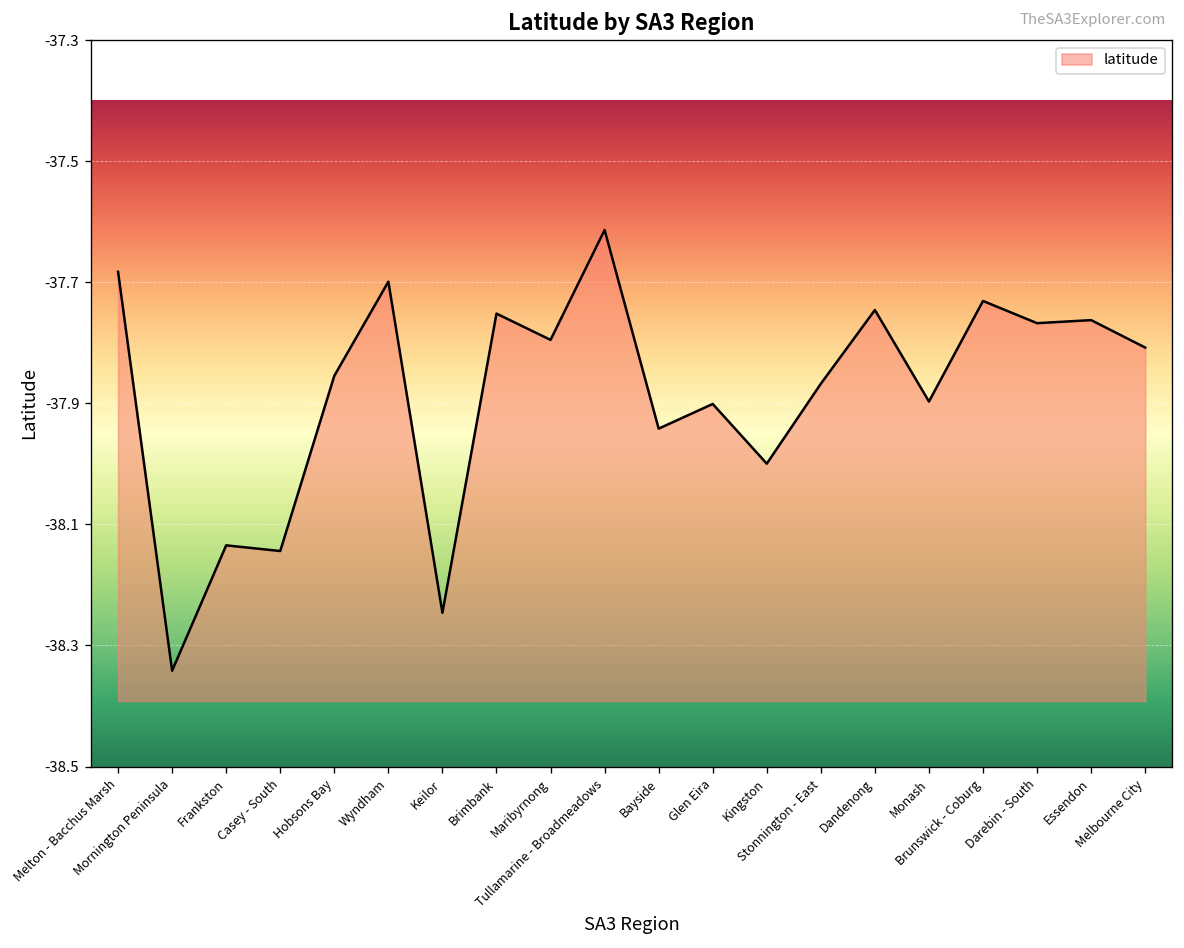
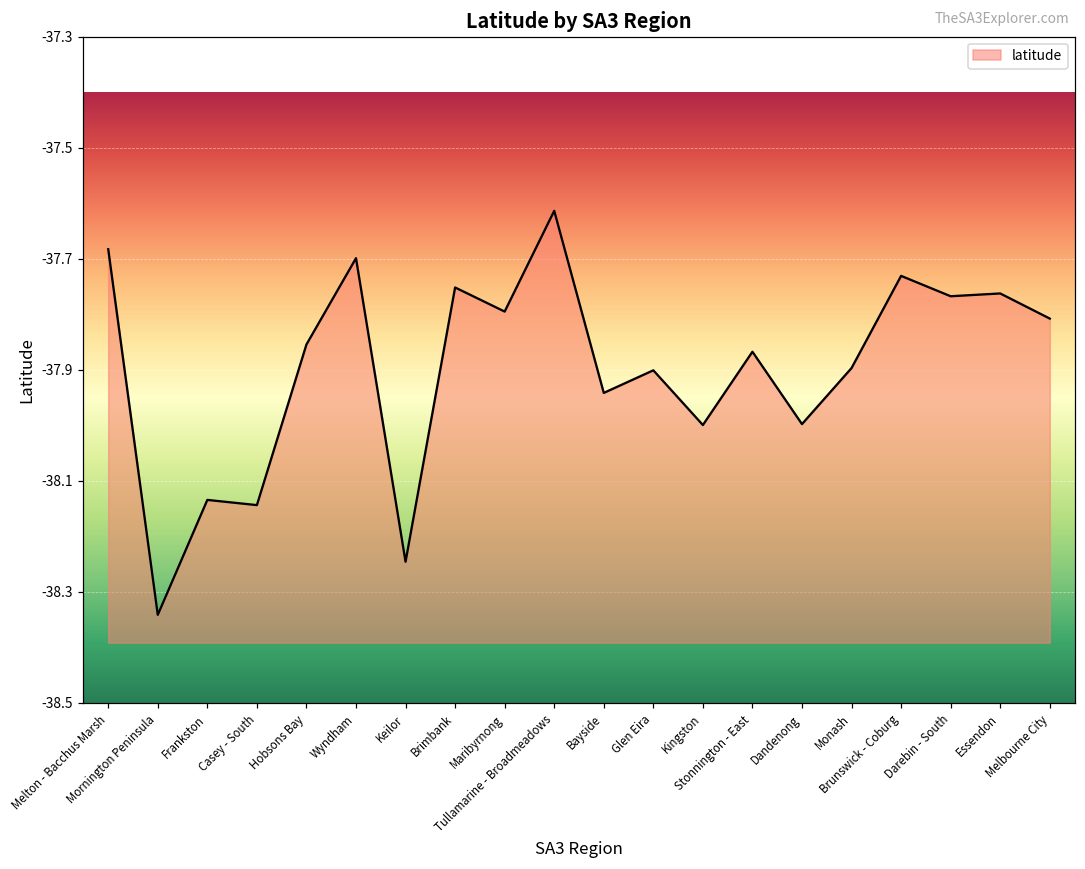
Dandenong: -37.75 -> -38.00
